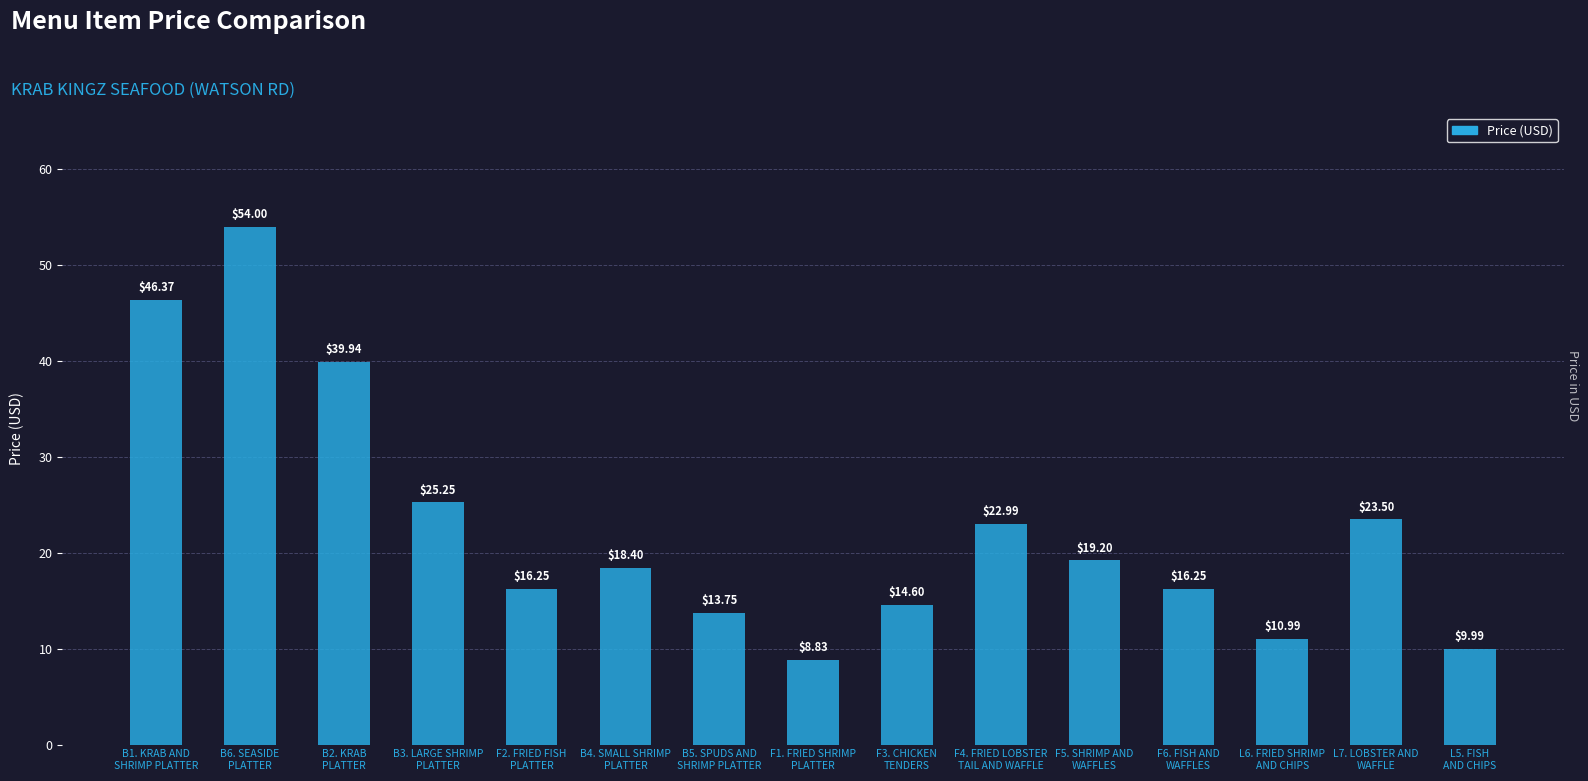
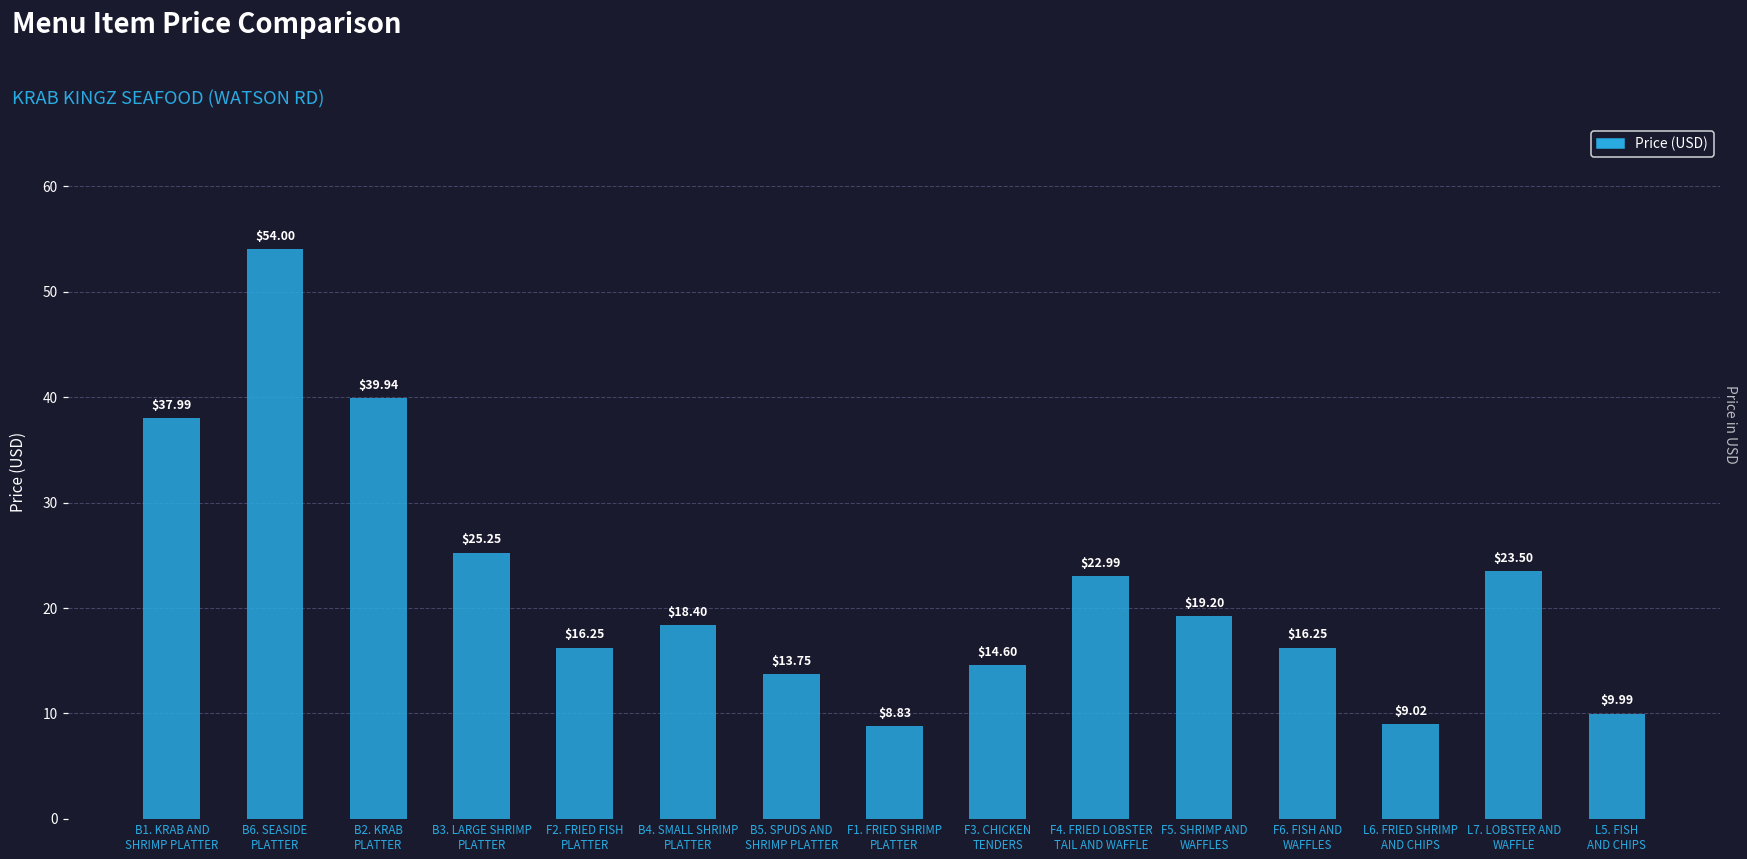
B1. KRAB AND SHRIMP PLATTER: $46.37 -> $37.99
L6. FRIED SHRIMP AND CHIPS: $10.99 -> $9.02
